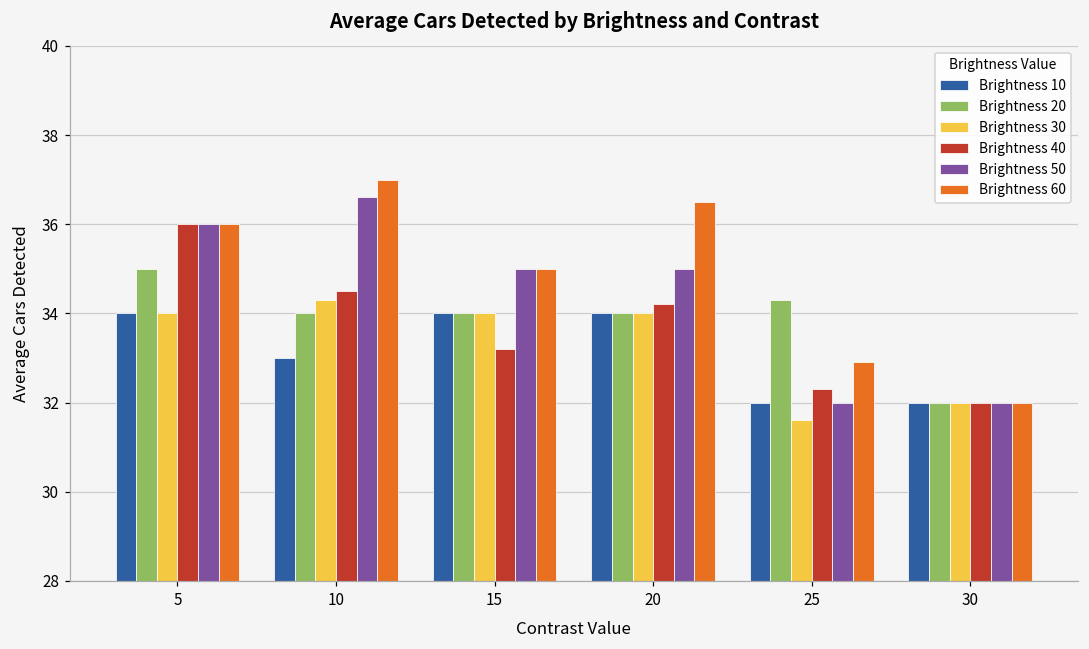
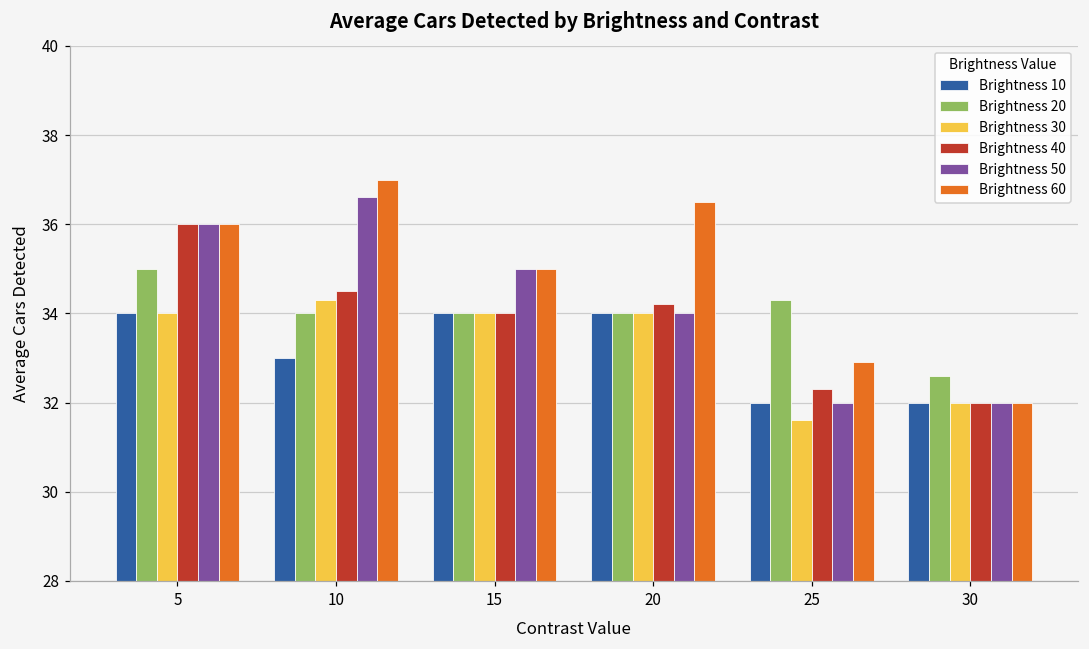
Brightness 40, 15: 33.2 -> 34.0
Brightness 50, 20: 35 -> 34
Brightness 20, 30: 32.0 -> 32.6
